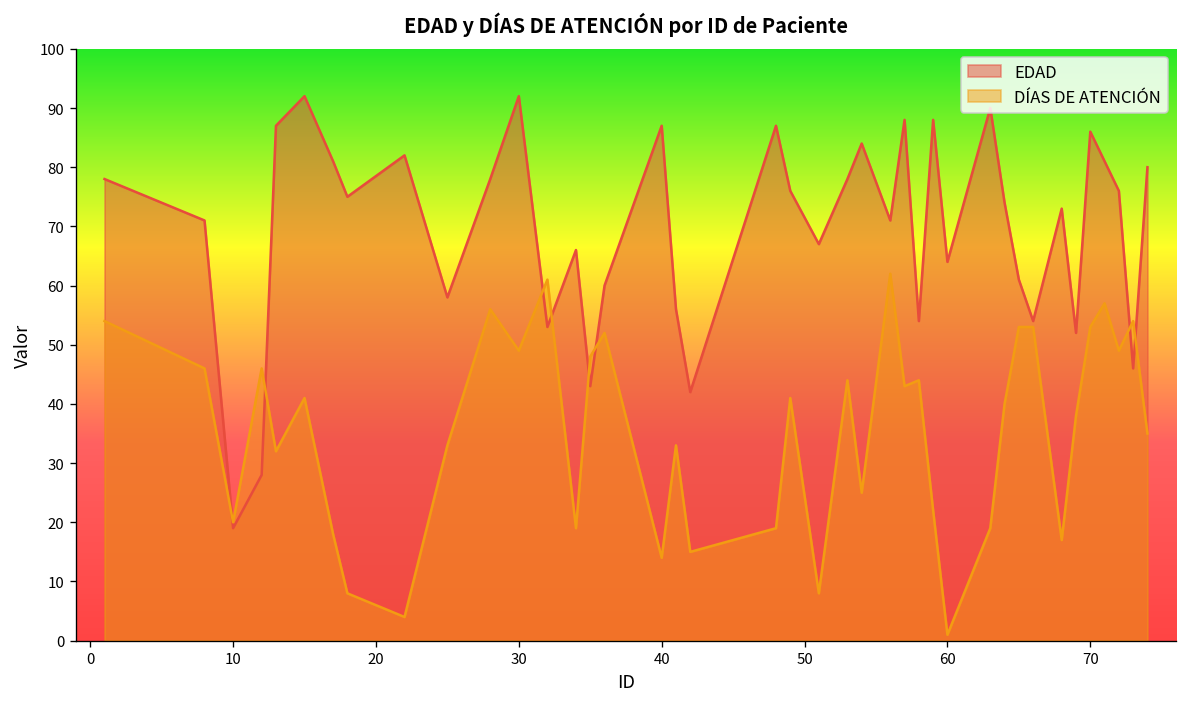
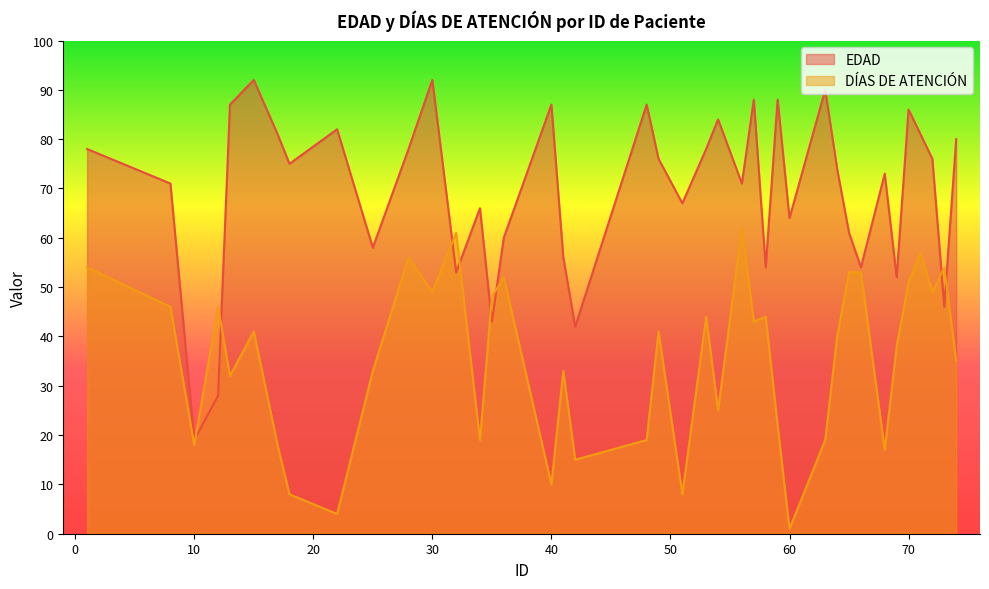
DÍAS DE ATENCIÓN, 10: 20 -> 18
DÍAS DE ATENCIÓN, 40: 14 -> 10
DÍAS DE ATENCIÓN, 70: 53 -> 51
